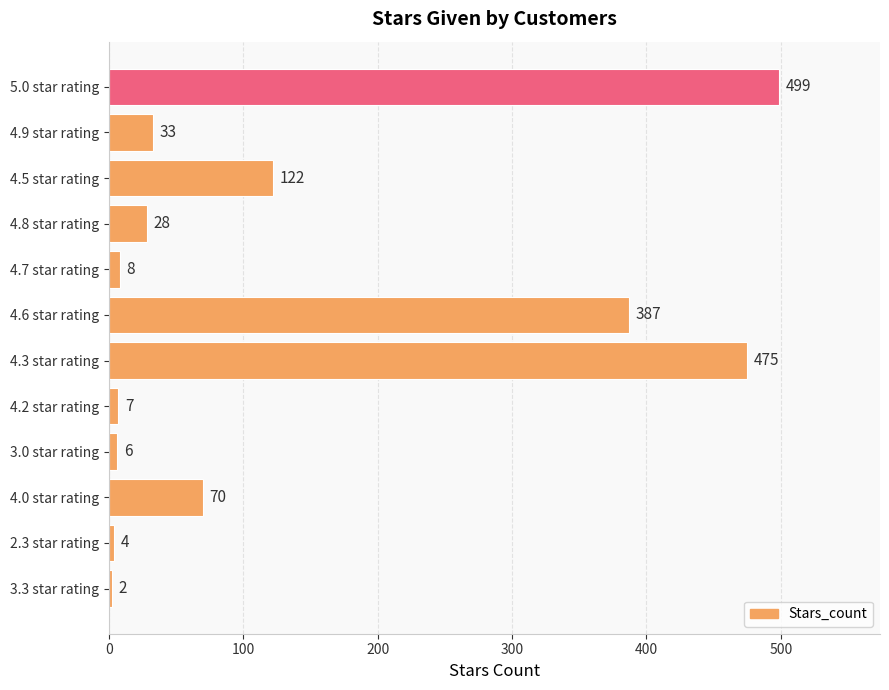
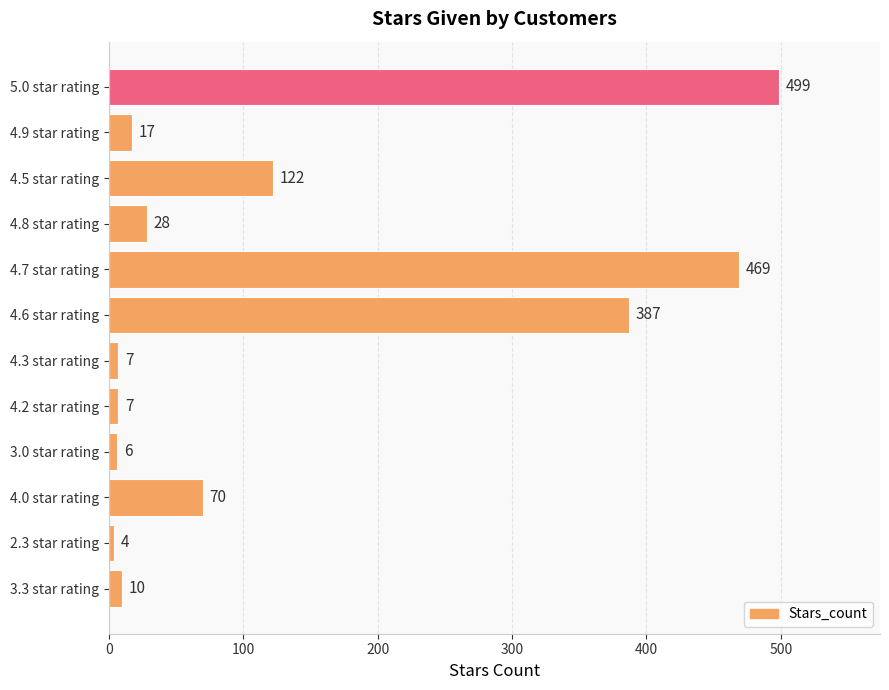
4.9 star rating: 33 -> 17
4.7 star rating: 8 -> 469
4.3 star rating: 475 -> 7
3.3 star rating: 2 -> 10
